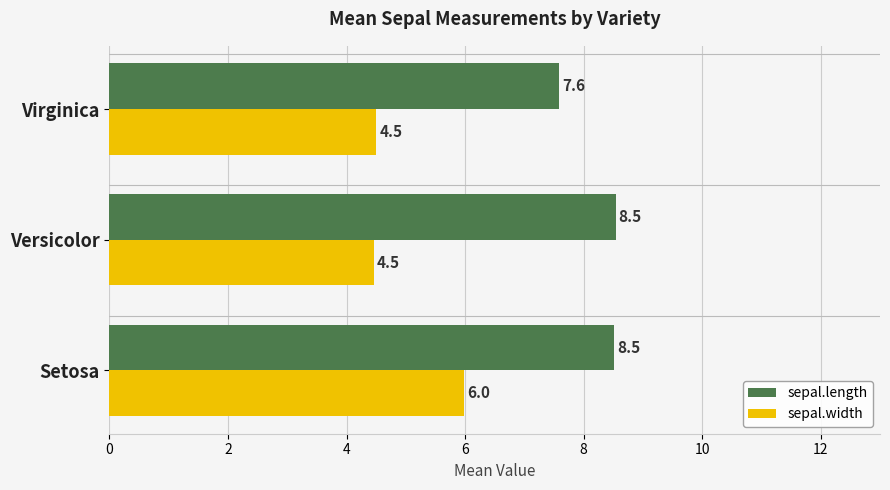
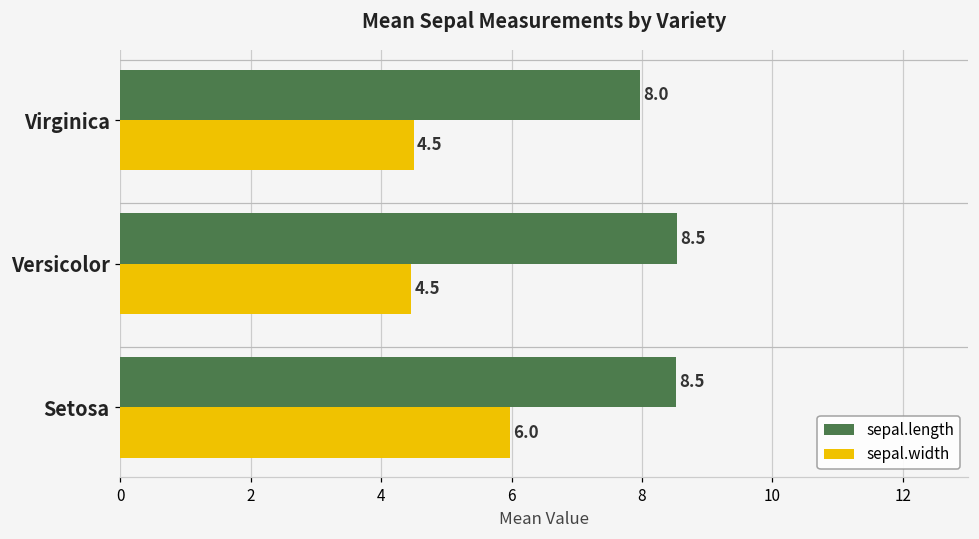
sepal.length, Virginica: 7.6 -> 8.0
